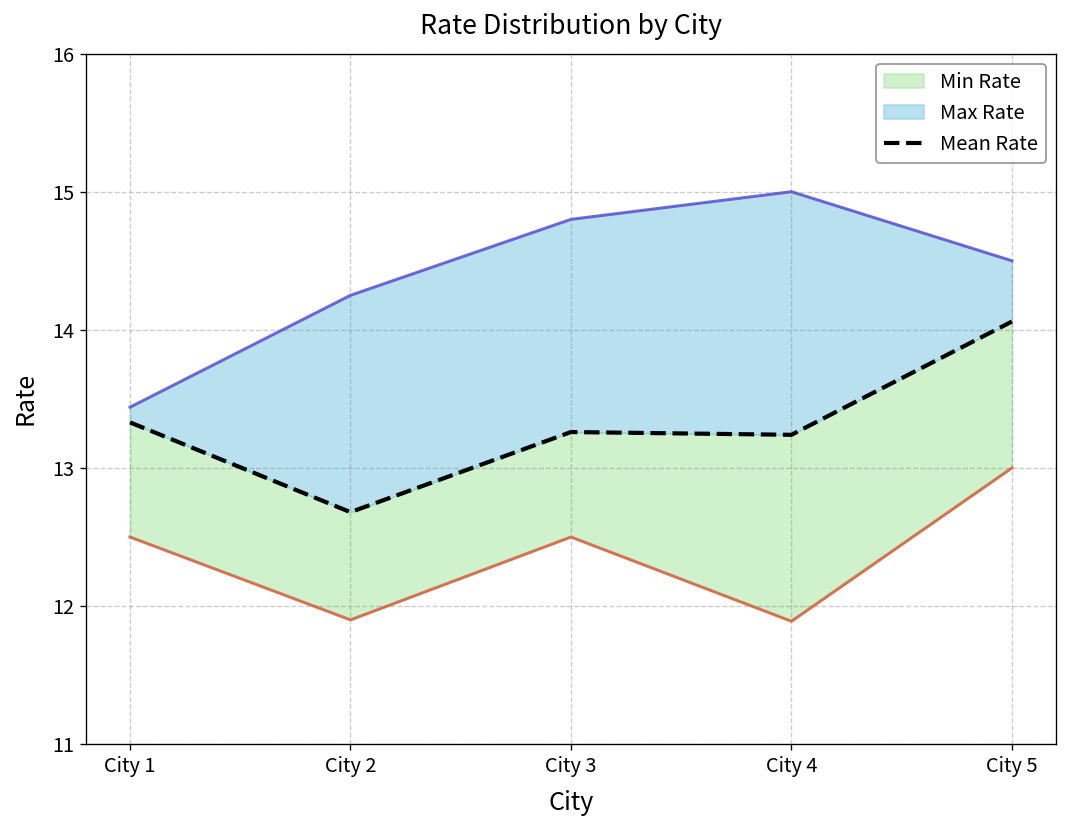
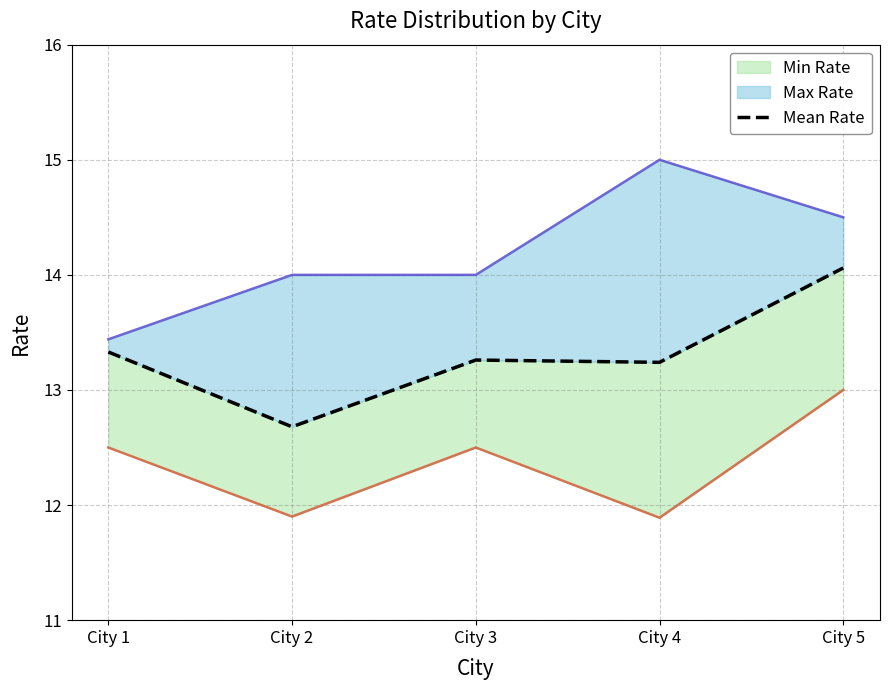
Max Rate, City 2: 14.25 -> 14.00
Max Rate, City 3: 14.8 -> 14.0
